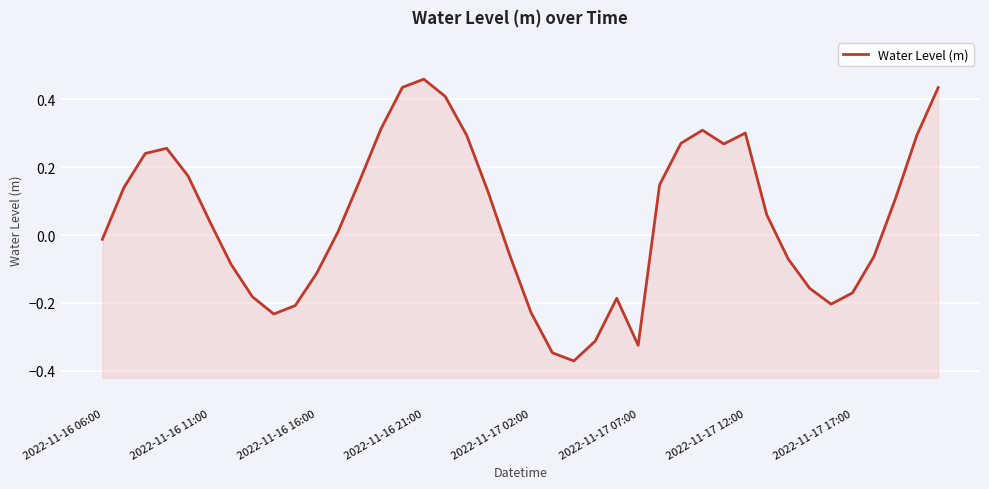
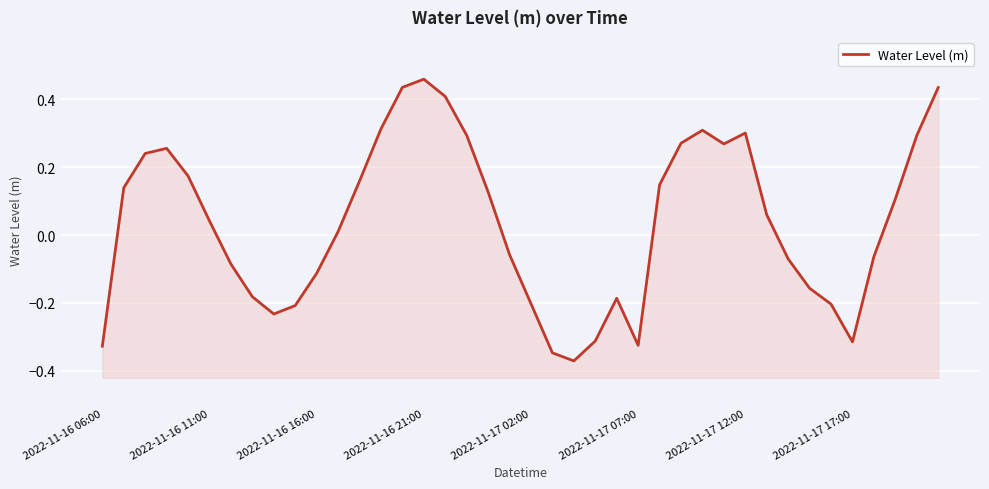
2022-11-16 06:00: -0.01 -> -0.33
2022-11-17 02:00: -0.23 -> -0.20
2022-11-17 17:00: -0.17 -> -0.31
